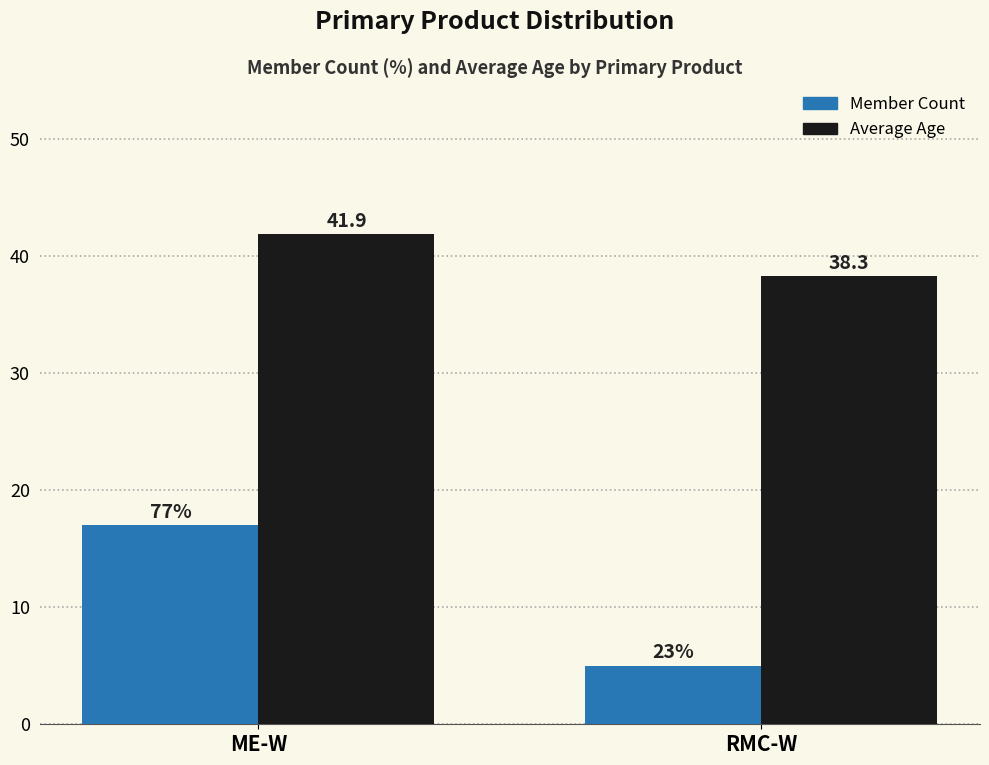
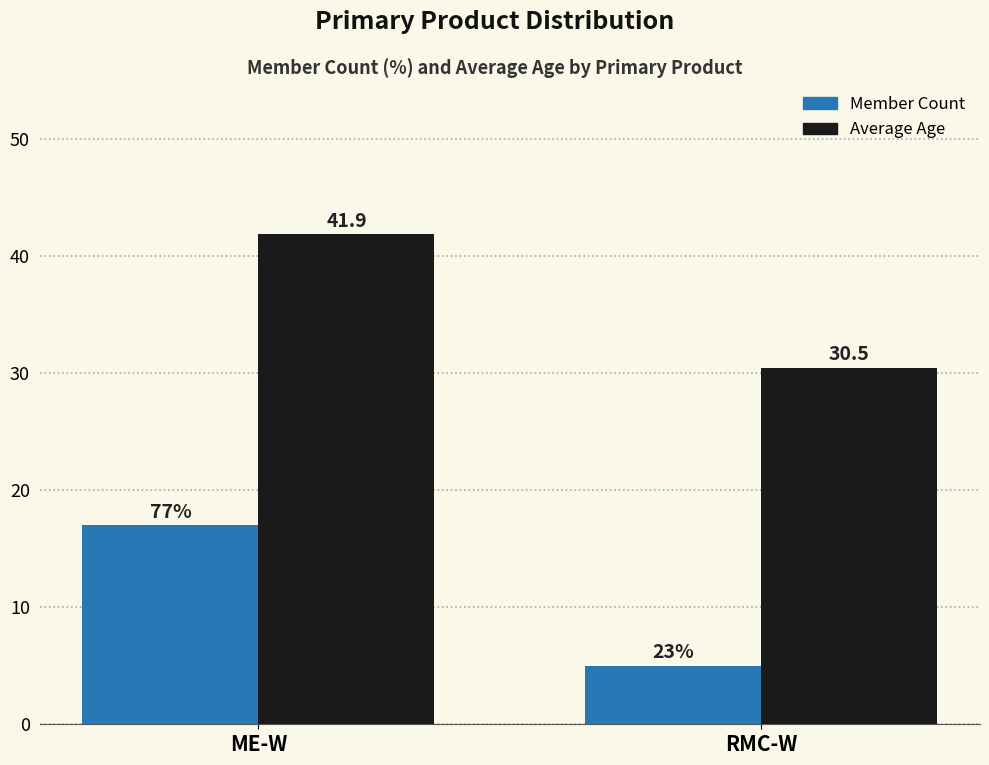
Average Age, RMC-W: 38.3 -> 30.5
